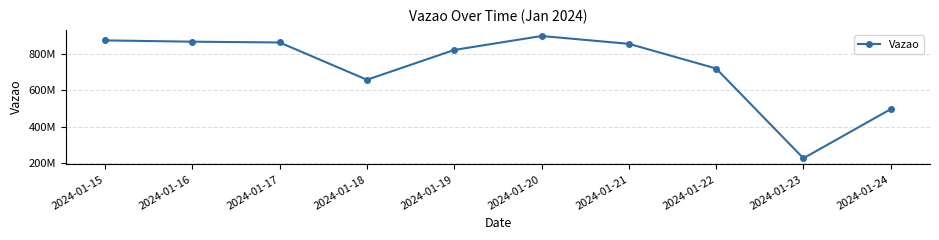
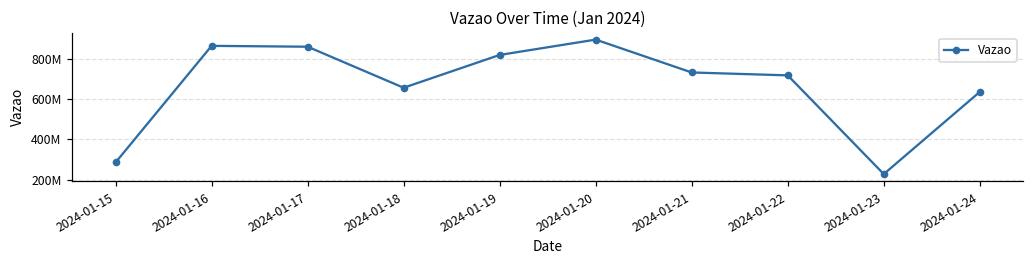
2024-01-15: 870000000 -> 290000000
2024-01-21: 850000000 -> 730000000
2024-01-24: 500000000 -> 640000000
